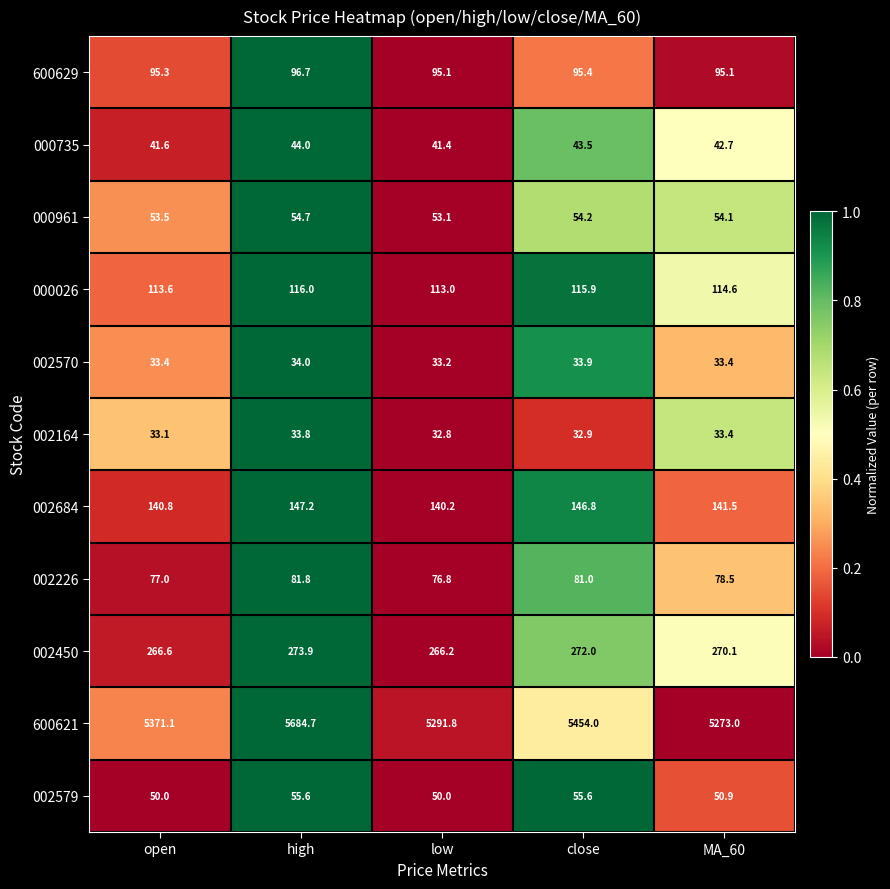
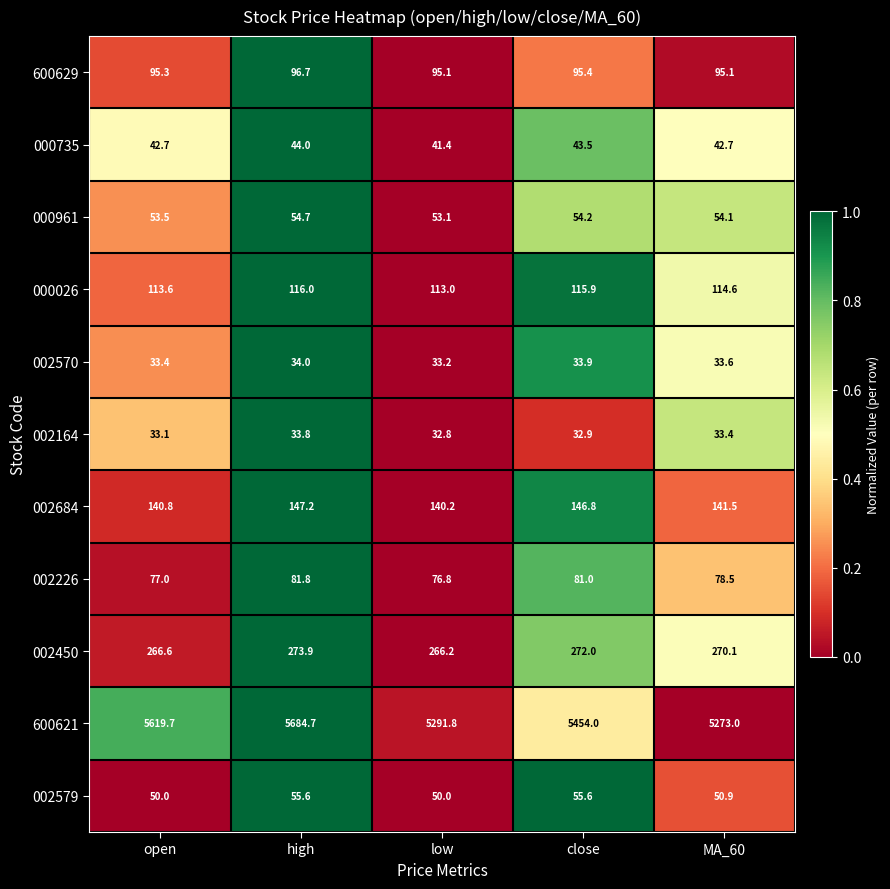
000735, open: 41.6 -> 42.7
002570, MA_60: 33.4 -> 33.6
600621, open: 5371.1 -> 5619.7
